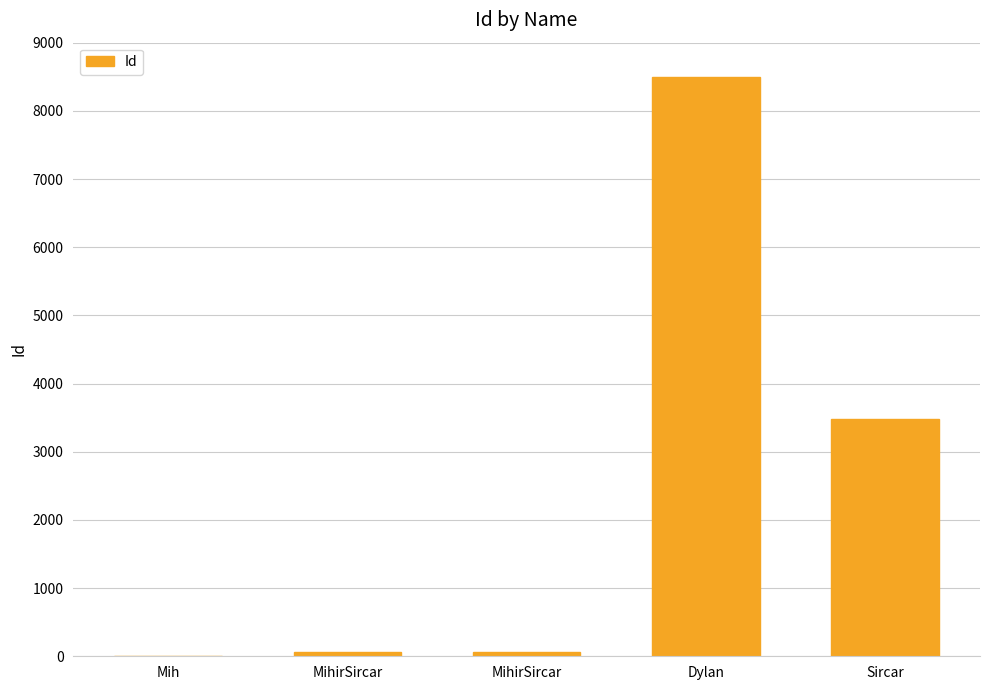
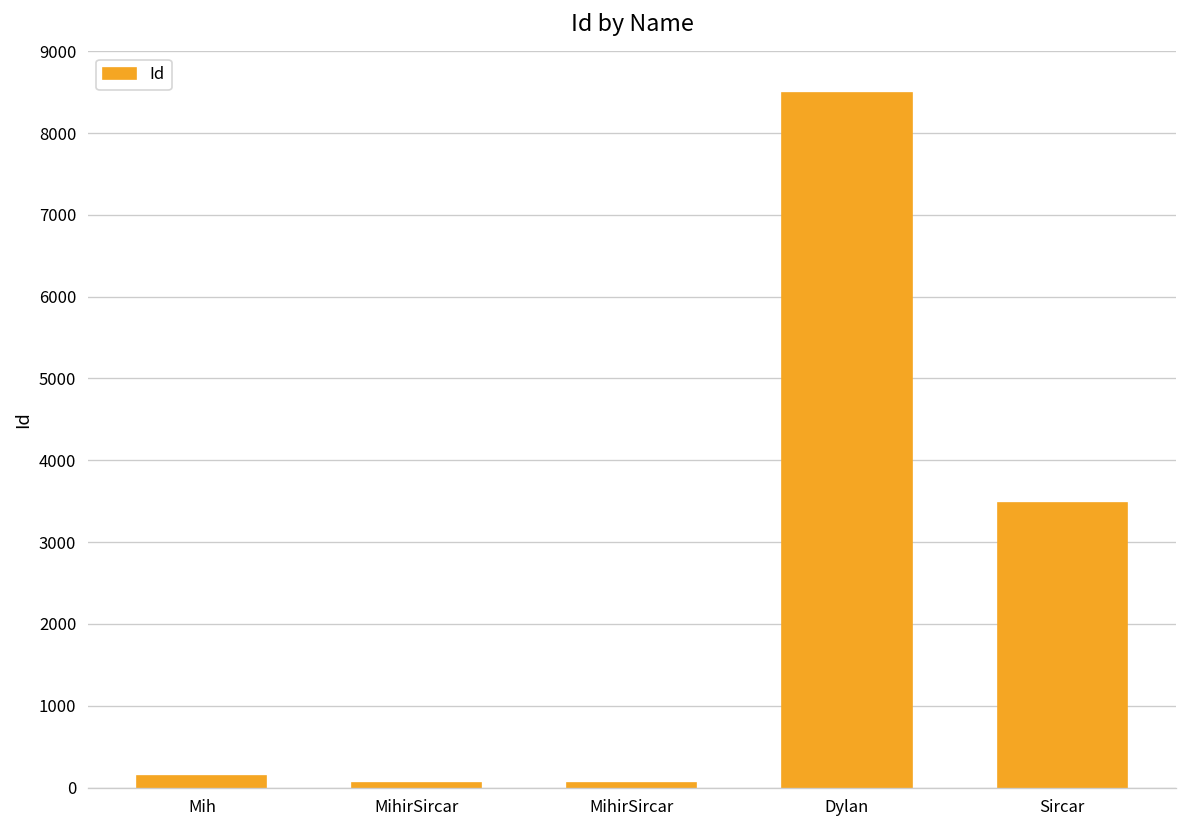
Mih: 0 -> 100
